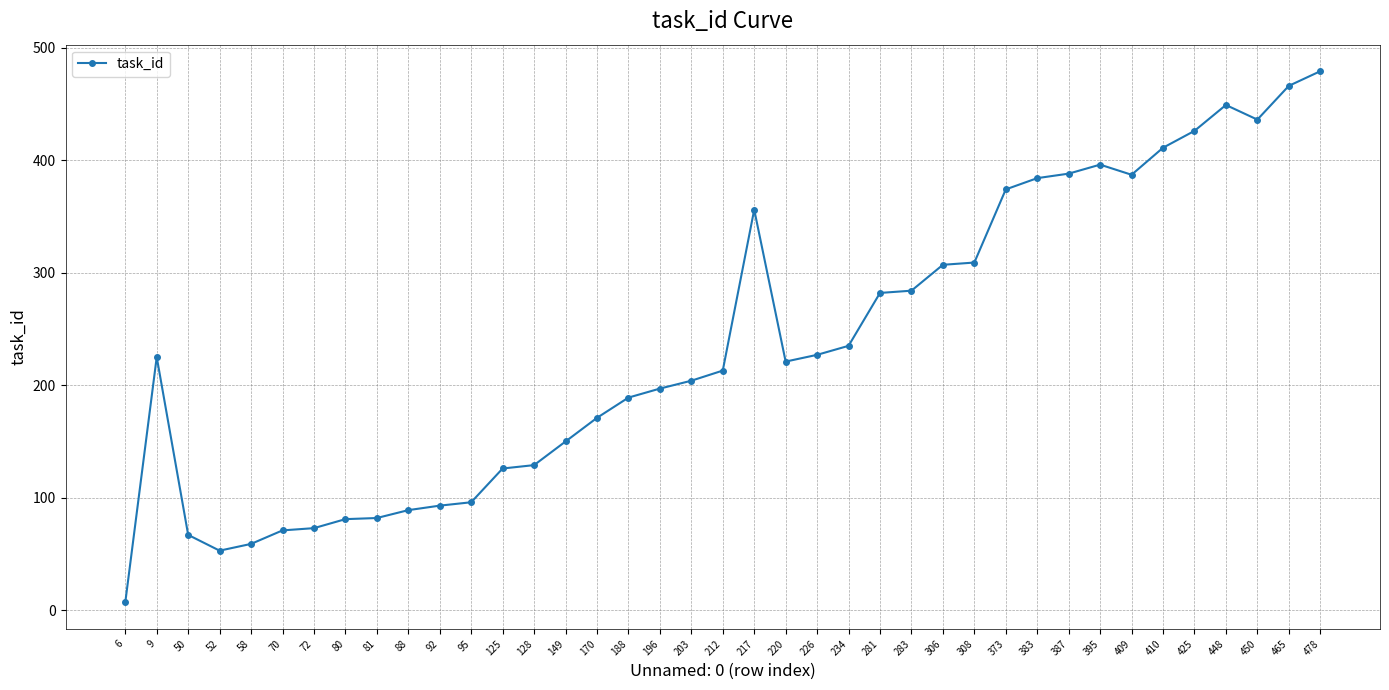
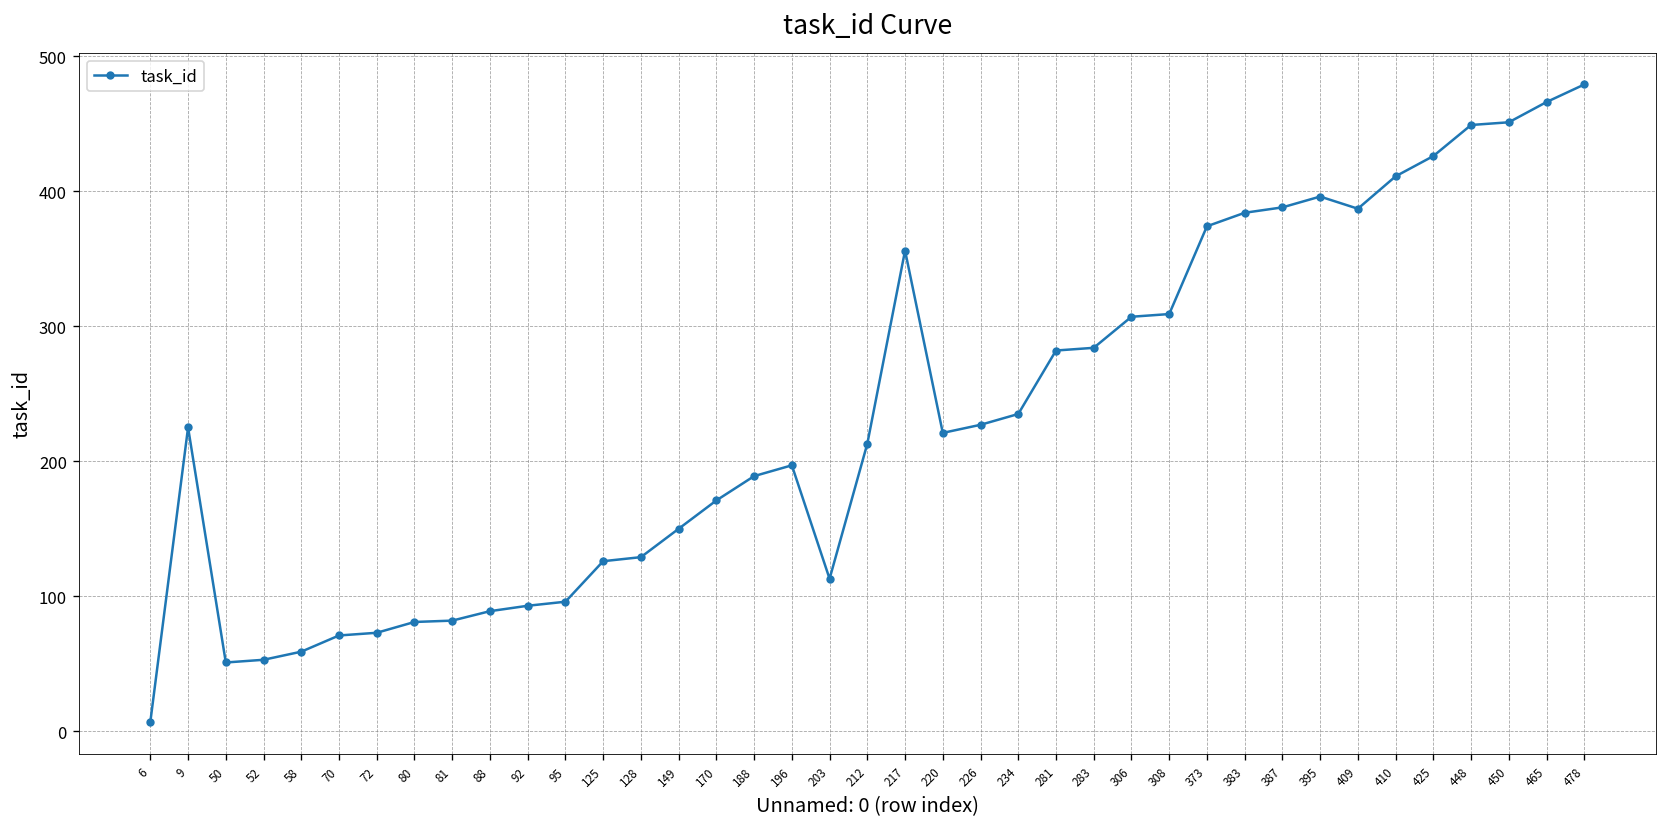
50: 67 -> 51
203: 204 -> 113
450: 436 -> 451
